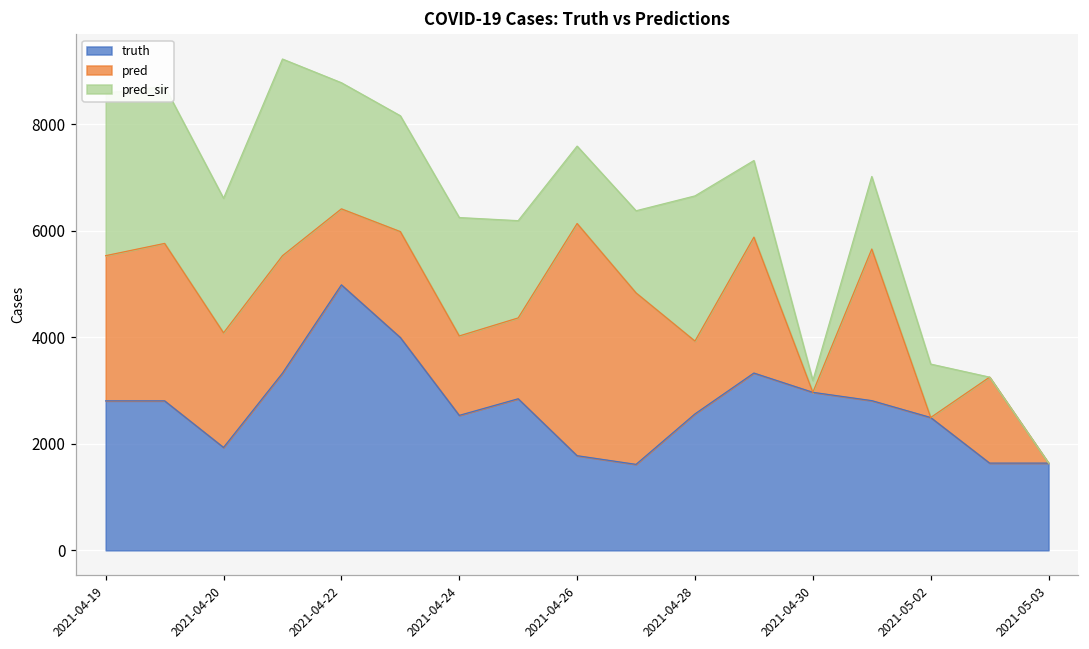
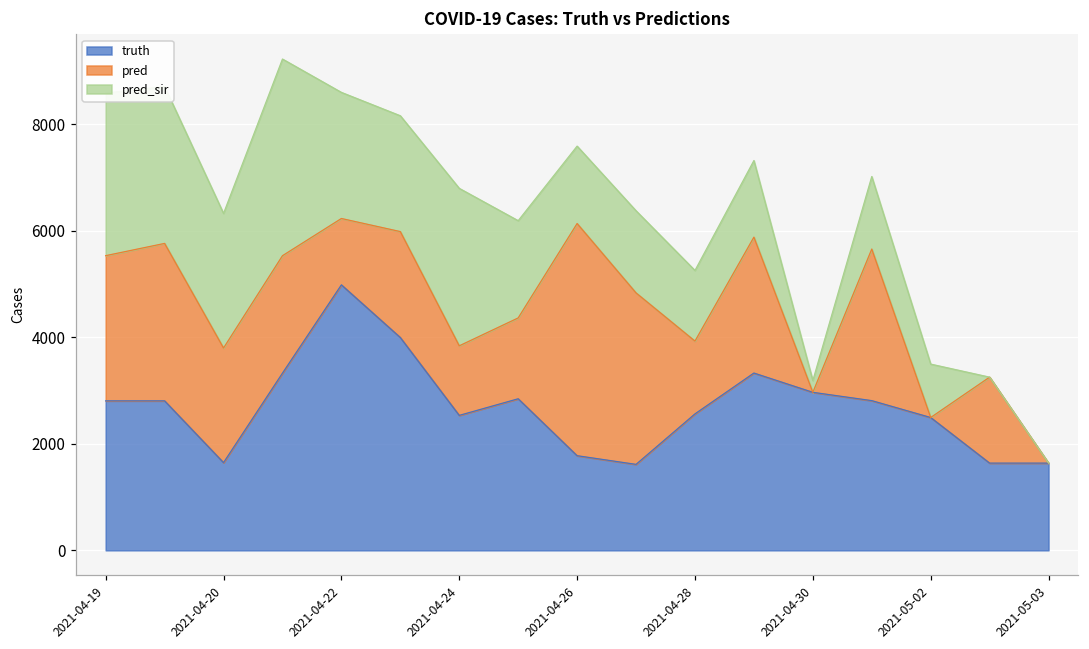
truth, 2021-04-20: 1900 -> 1600
pred, 2021-04-22: 1400 -> 1200
pred, 2021-04-24: 1500 -> 1300
pred_sir, 2021-04-24: 2200 -> 3000
pred_sir, 2021-04-28: 2700 -> 1300
